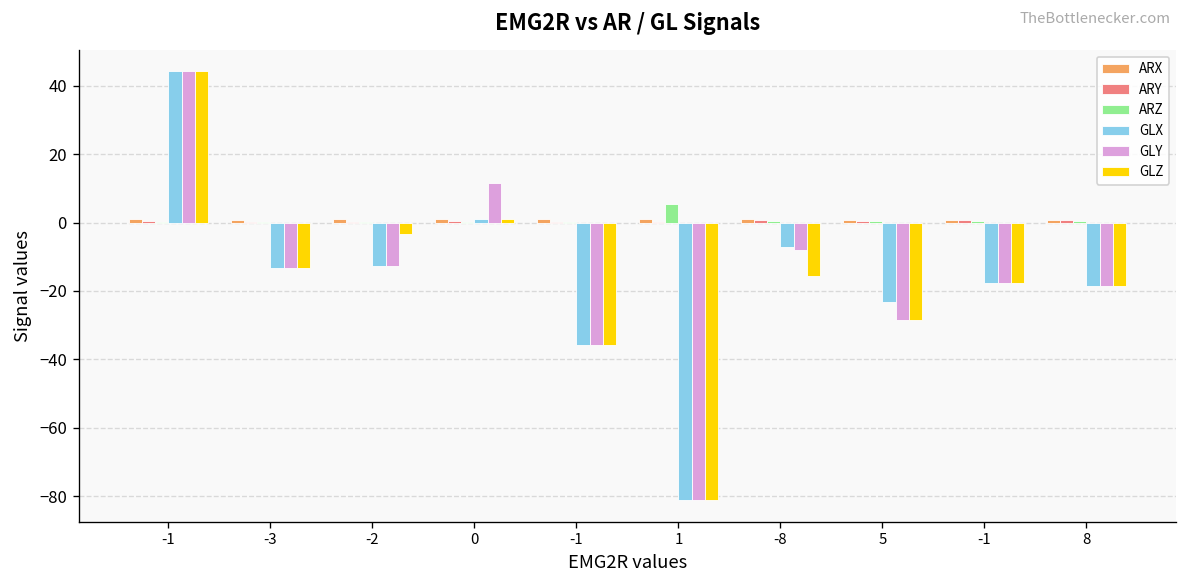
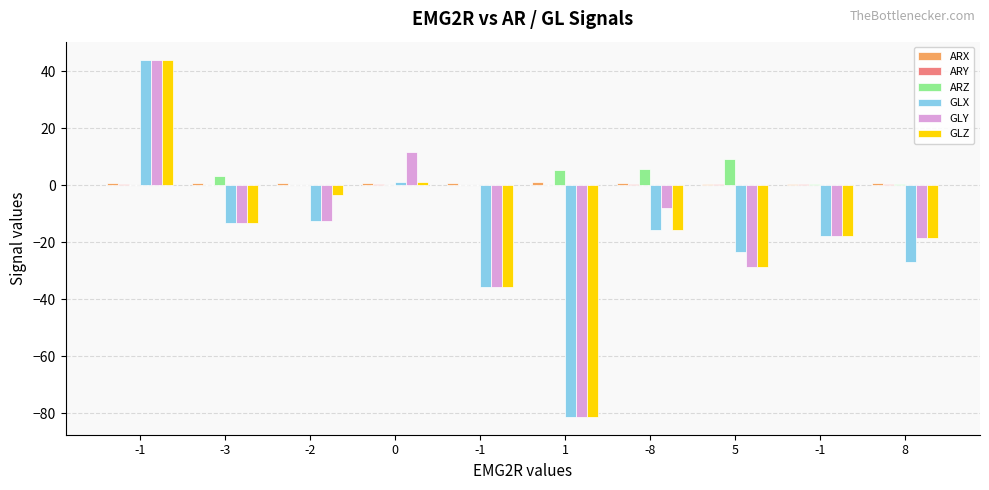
ARZ, -3: 0 -> 3
ARZ, -8: 0 -> 6
GLX, -8: -7 -> -16
ARZ, 5: 0 -> 9
GLX, 8: -18 -> -27
